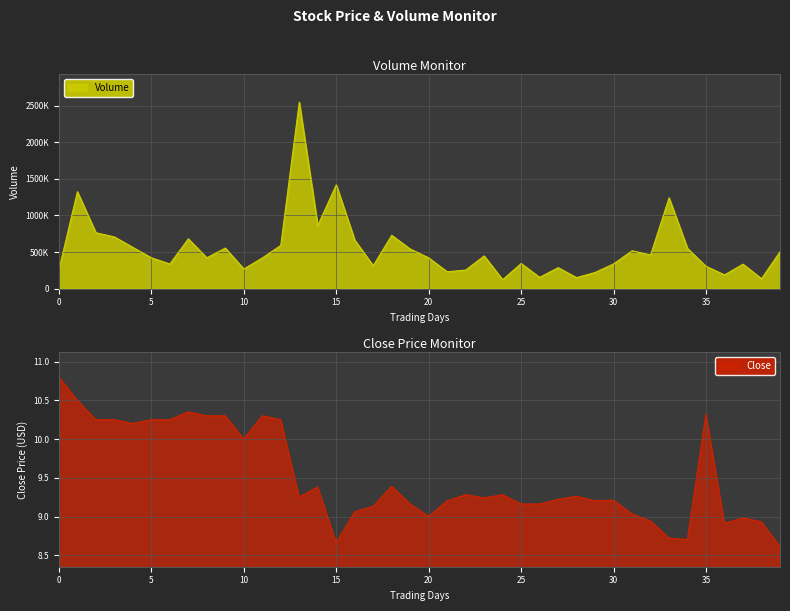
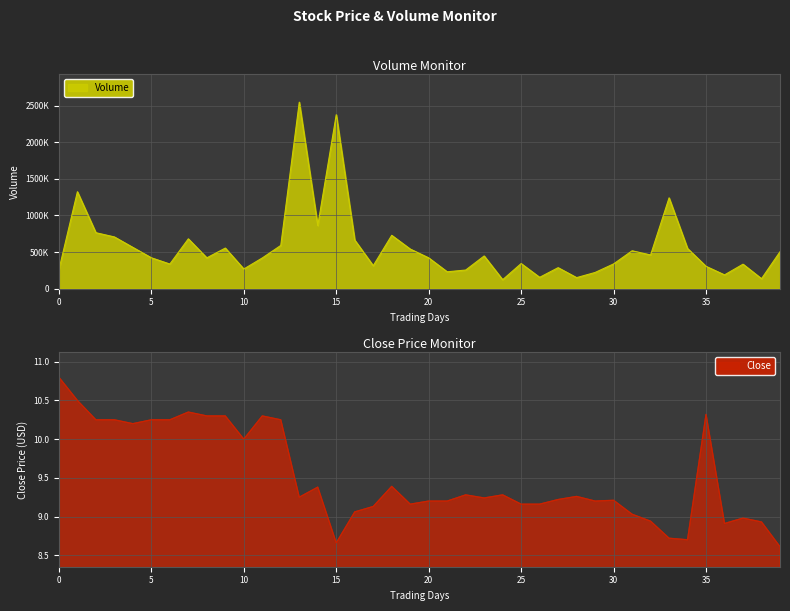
Volume Monitor, 15: 1400000 -> 2400000
Close Price Monitor, 20: 9.0 -> 9.2
